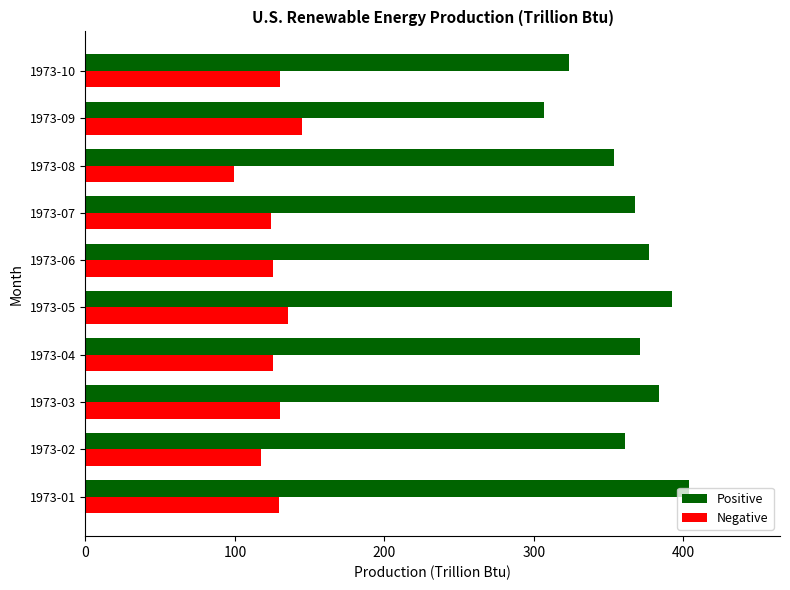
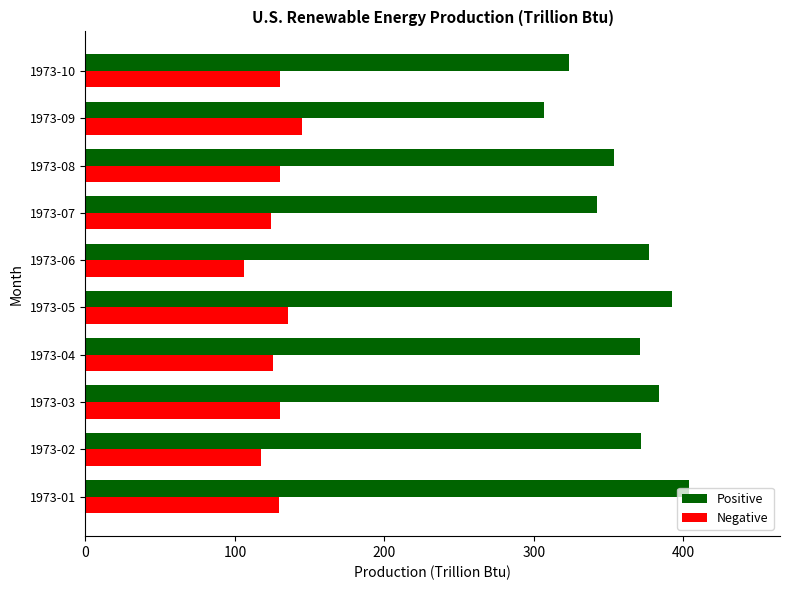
Negative, 1973-08: 100 -> 130
Positive, 1973-07: 367 -> 342
Negative, 1973-06: 126 -> 106
Positive, 1973-02: 361 -> 372
